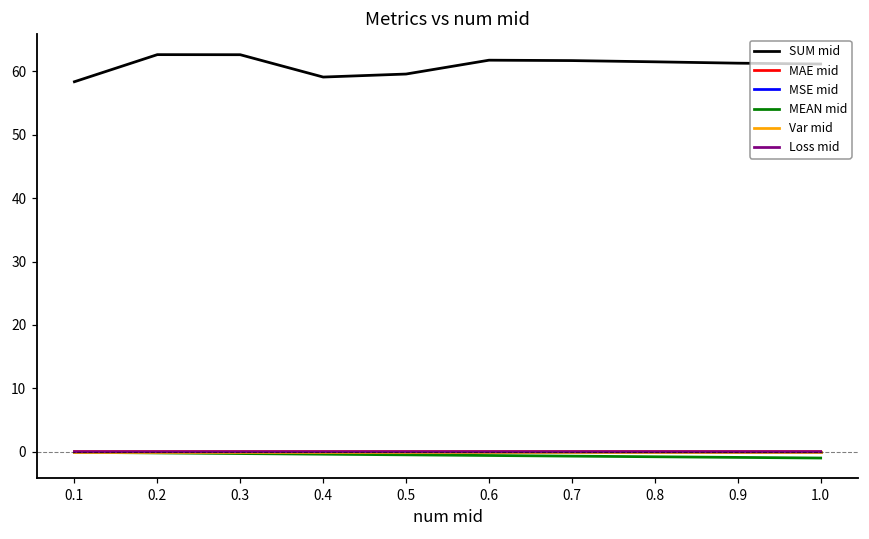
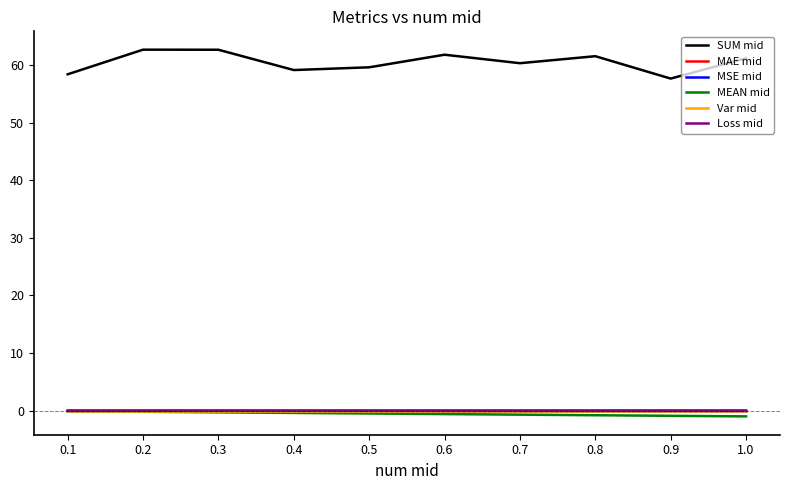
SUM mid, 0.7: 62 -> 60
SUM mid, 0.9: 61 -> 58
